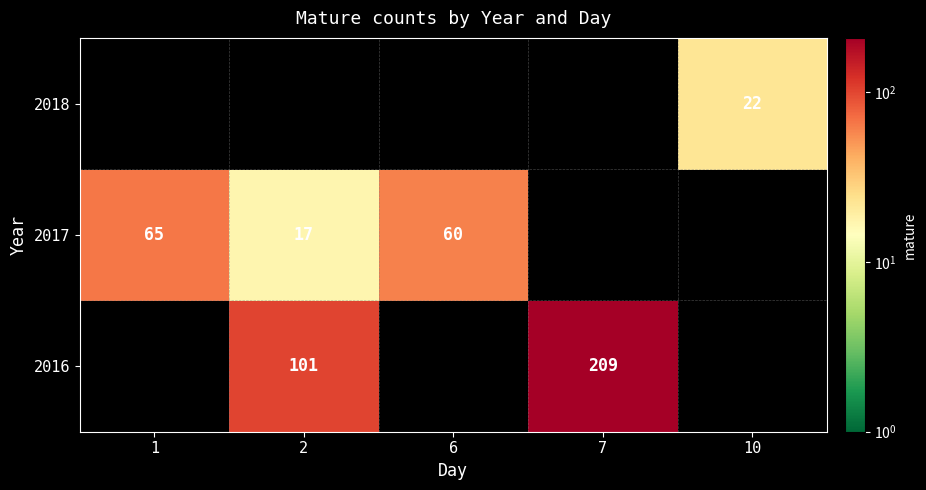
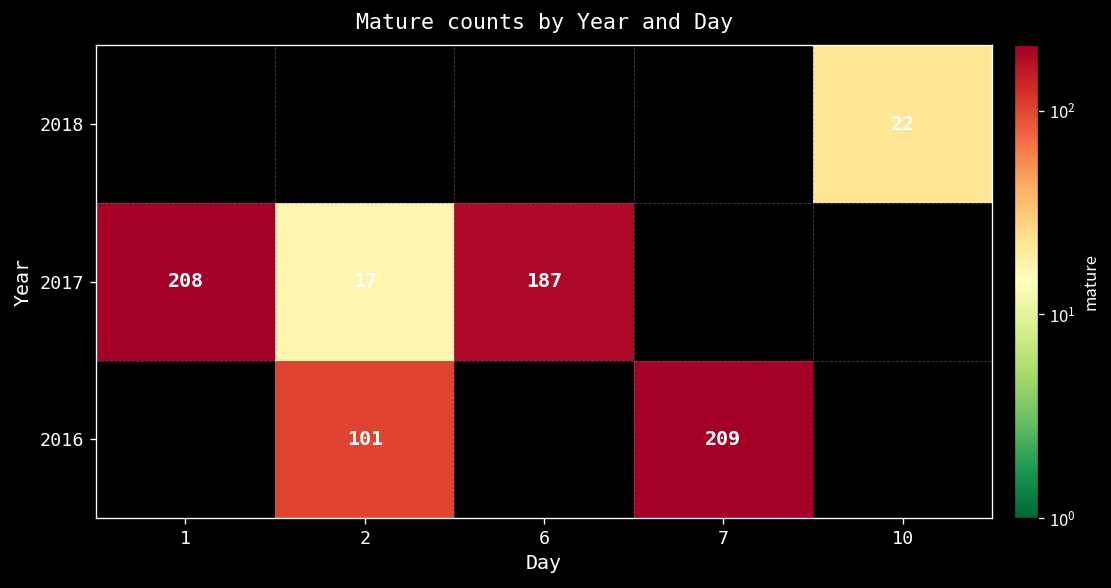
2017, 1: 65 -> 208
2017, 6: 60 -> 187
